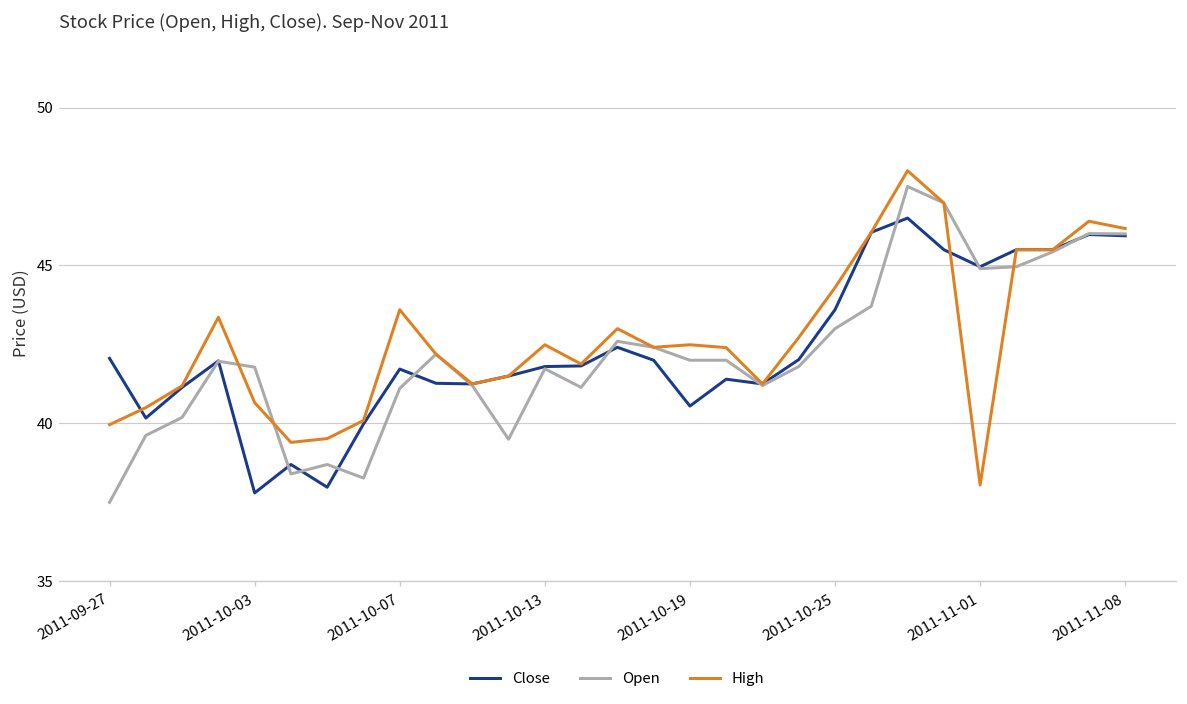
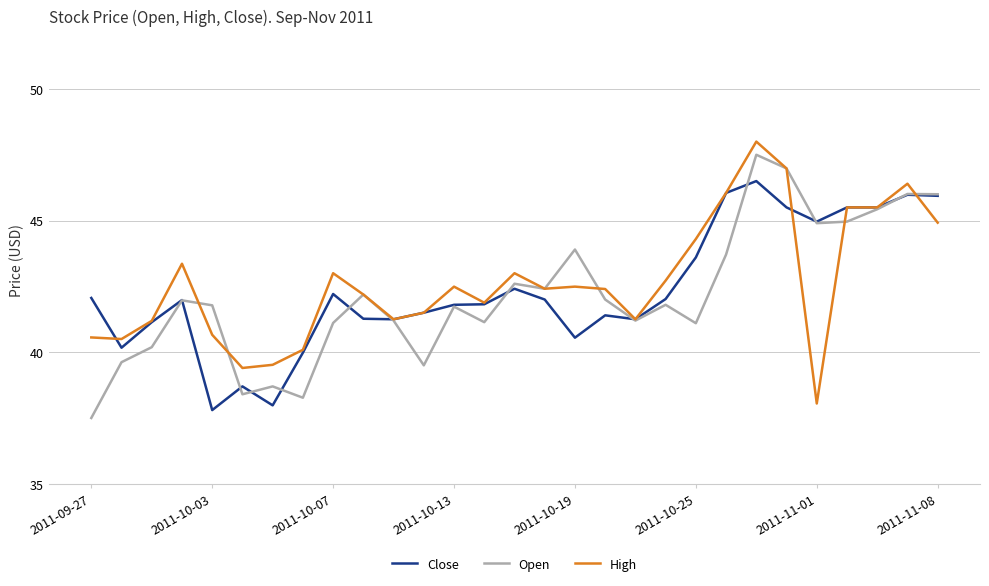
High, 2011-09-27: 40.0 -> 40.6
Close, 2011-10-07: 41.7 -> 42.2
High, 2011-10-07: 43.6 -> 43.0
Open, 2011-10-19: 42.0 -> 43.9
Open, 2011-10-25: 43.0 -> 41.1
High, 2011-11-08: 46.2 -> 44.9
